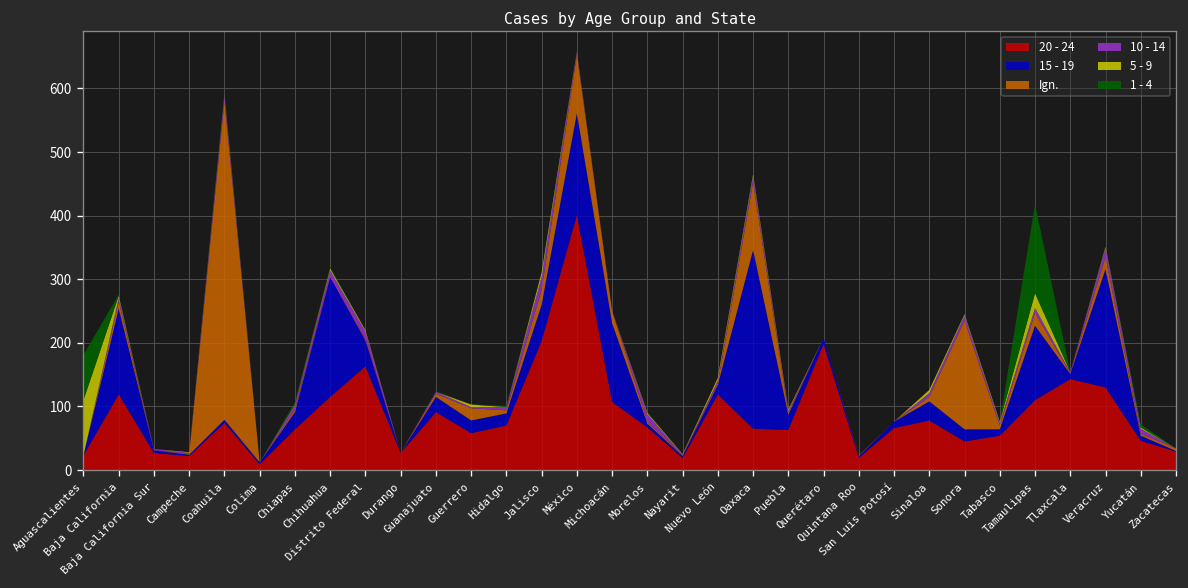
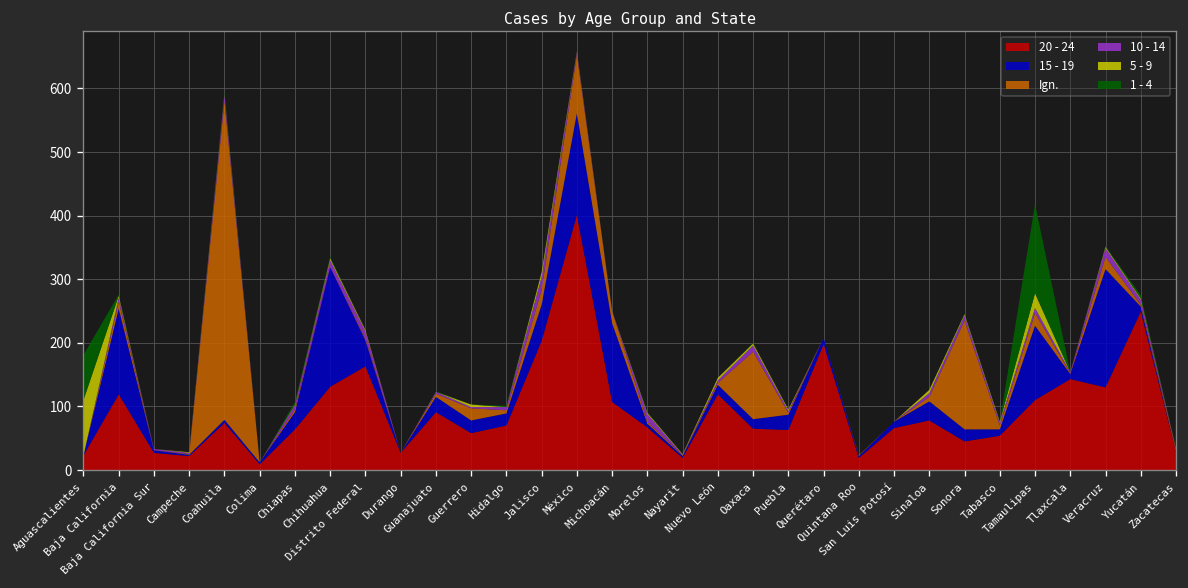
20 - 24, Chihuahua: 120 -> 130
15 - 19, Oaxaca: 280 -> 20
20 - 24, Yucatán: 50 -> 250
